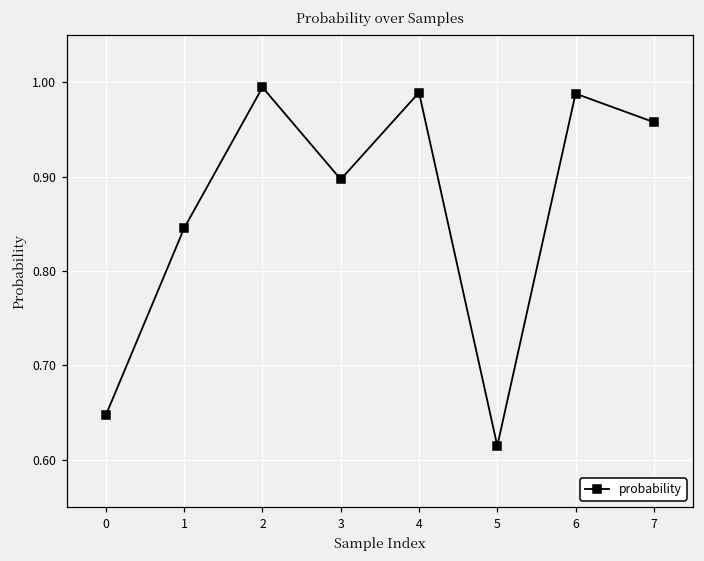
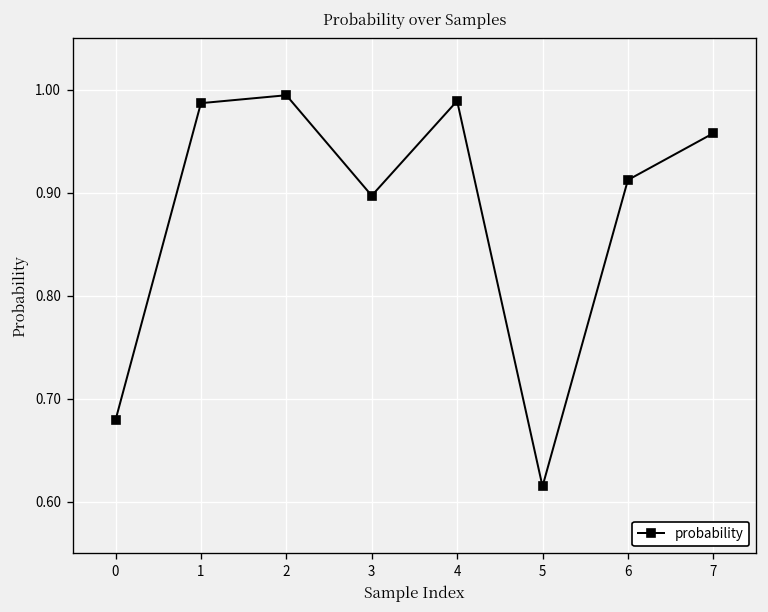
0: 0.65 -> 0.68
1: 0.85 -> 0.99
6: 0.99 -> 0.91
